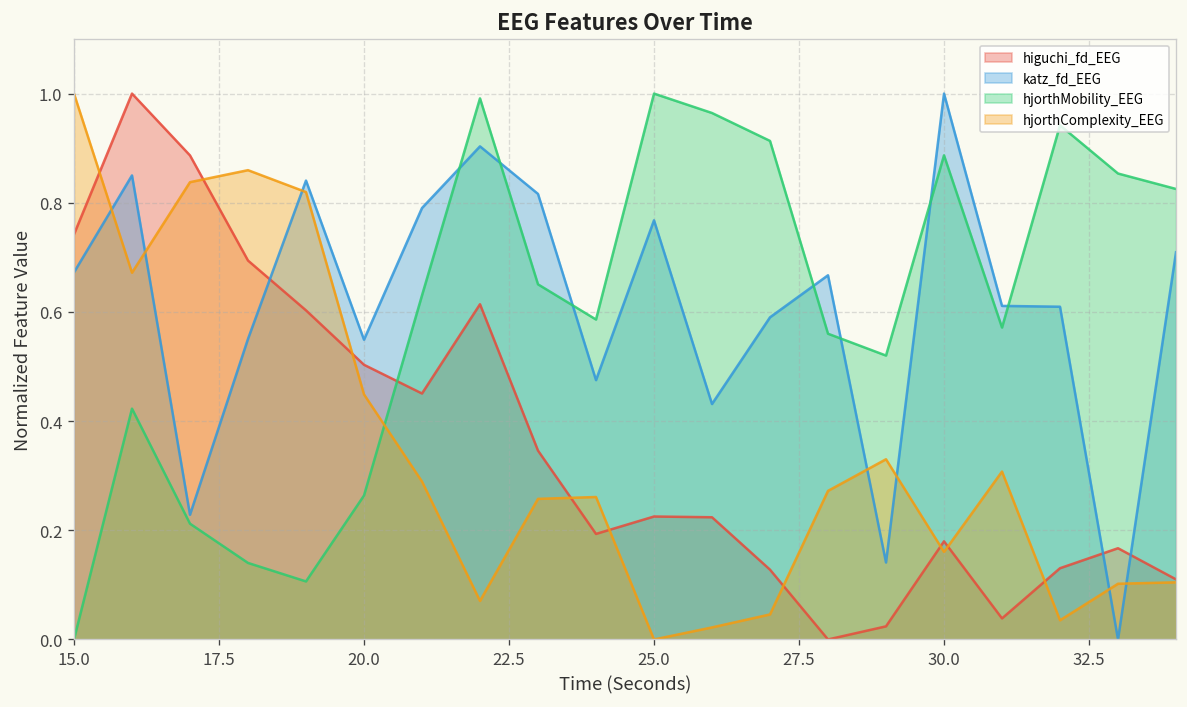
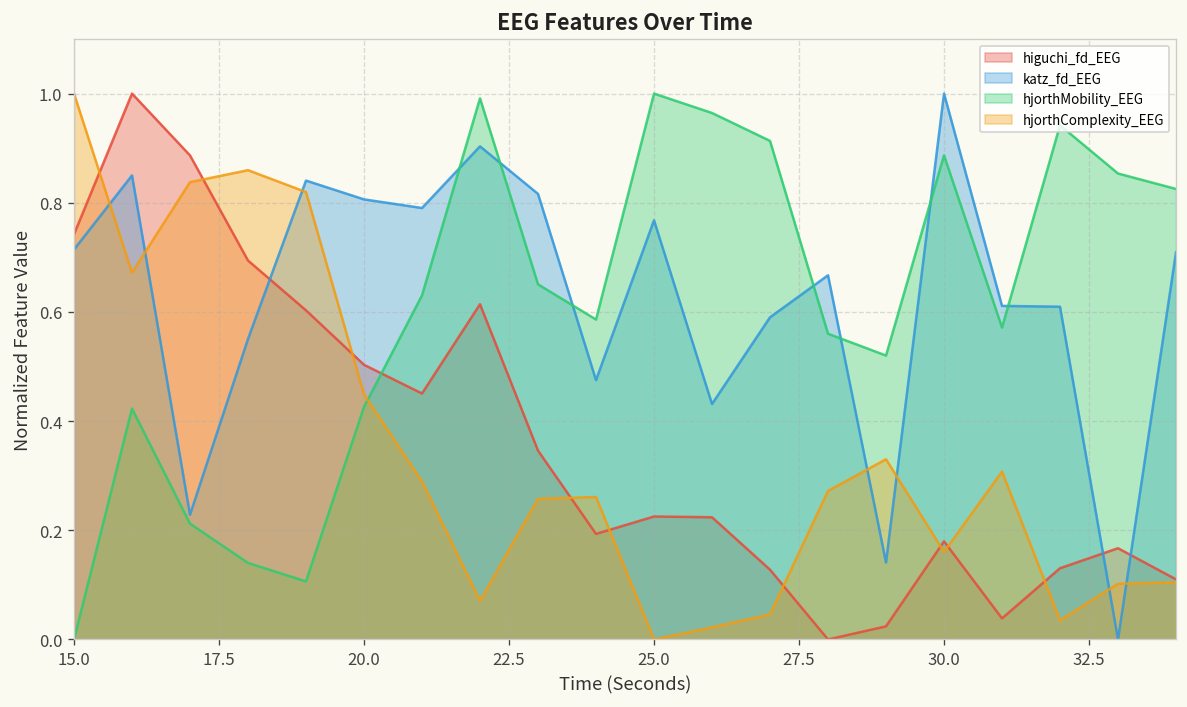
katz_fd_EEG, 15.0: 0.67 -> 0.71
katz_fd_EEG, 20.0: 0.55 -> 0.81
hjorthMobility_EEG, 20.0: 0.26 -> 0.43
